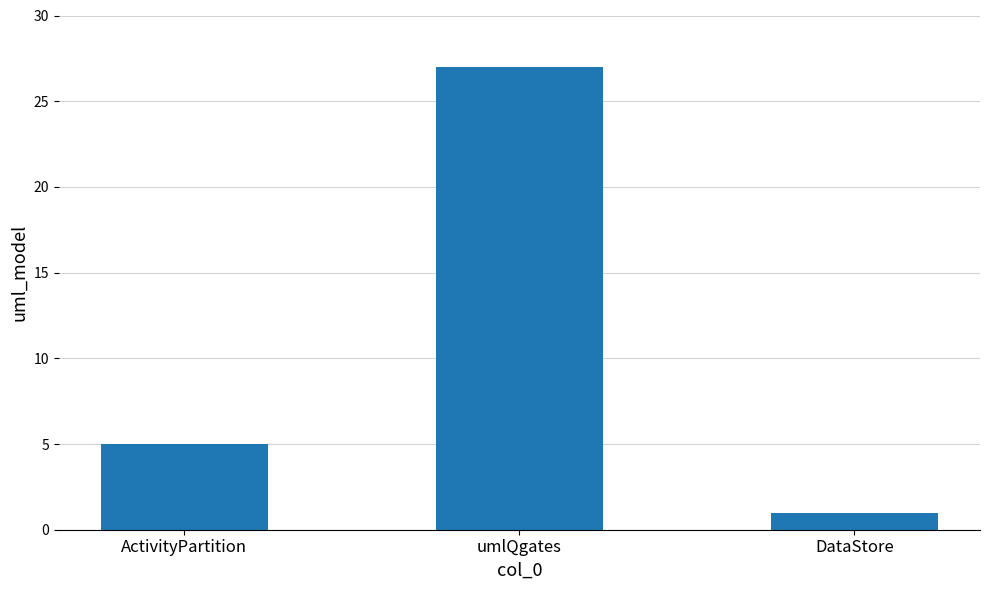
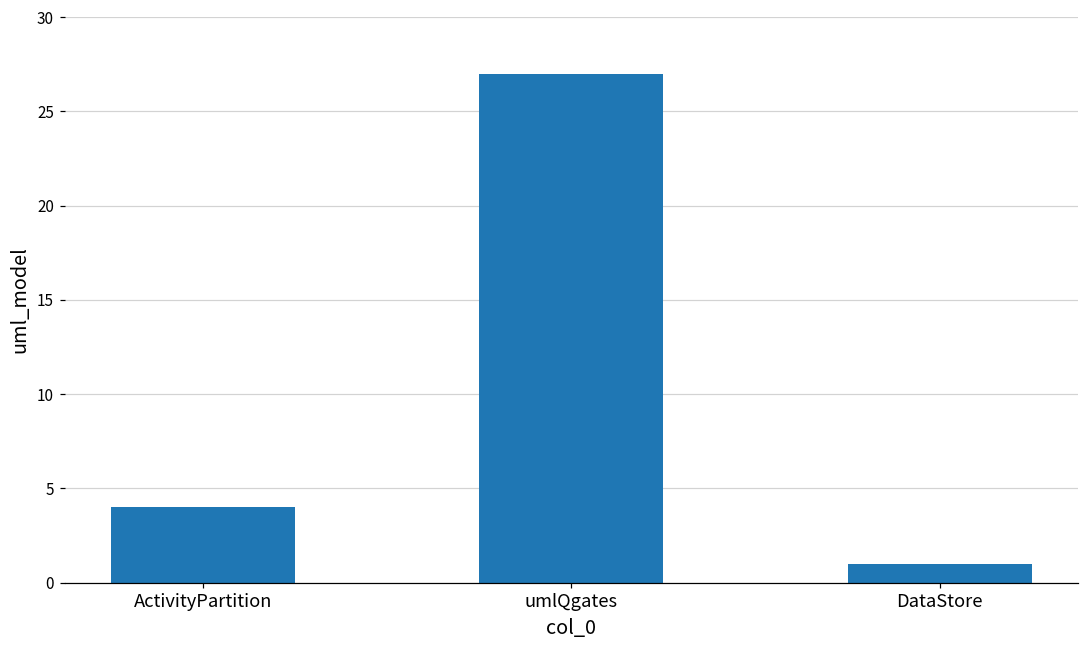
ActivityPartition: 5 -> 4
